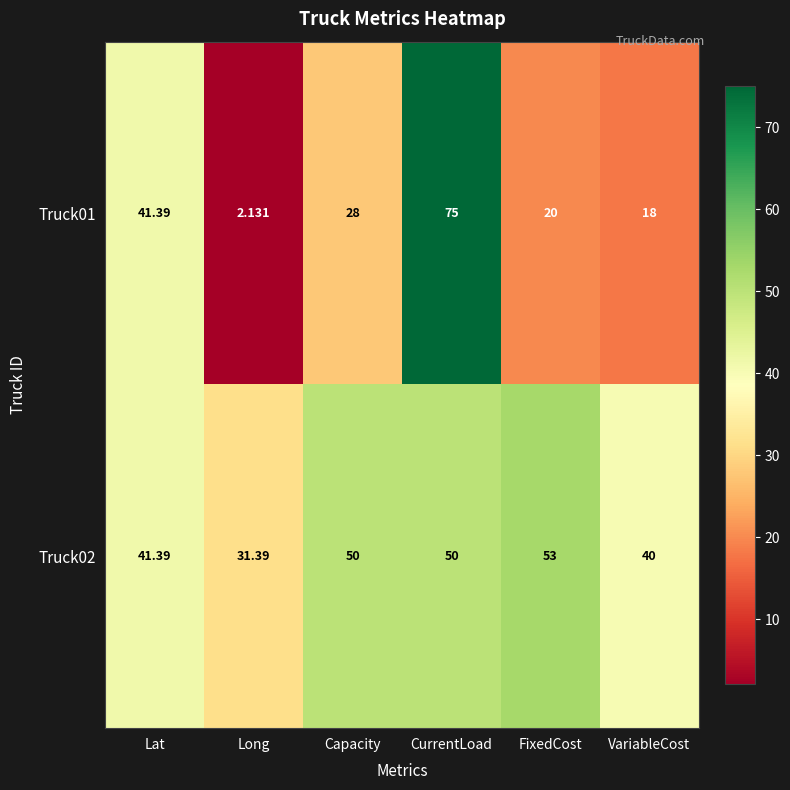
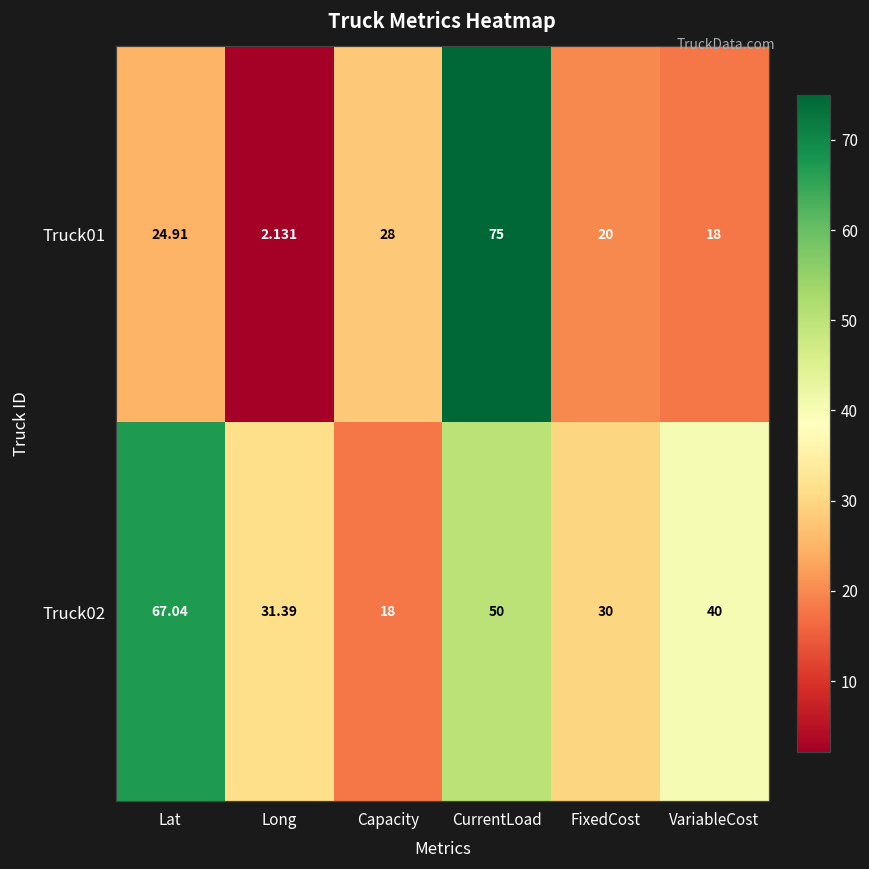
Truck01, Lat: 41.39 -> 24.91
Truck02, Lat: 41.39 -> 67.04
Truck02, Capacity: 50 -> 18
Truck02, FixedCost: 53 -> 30
